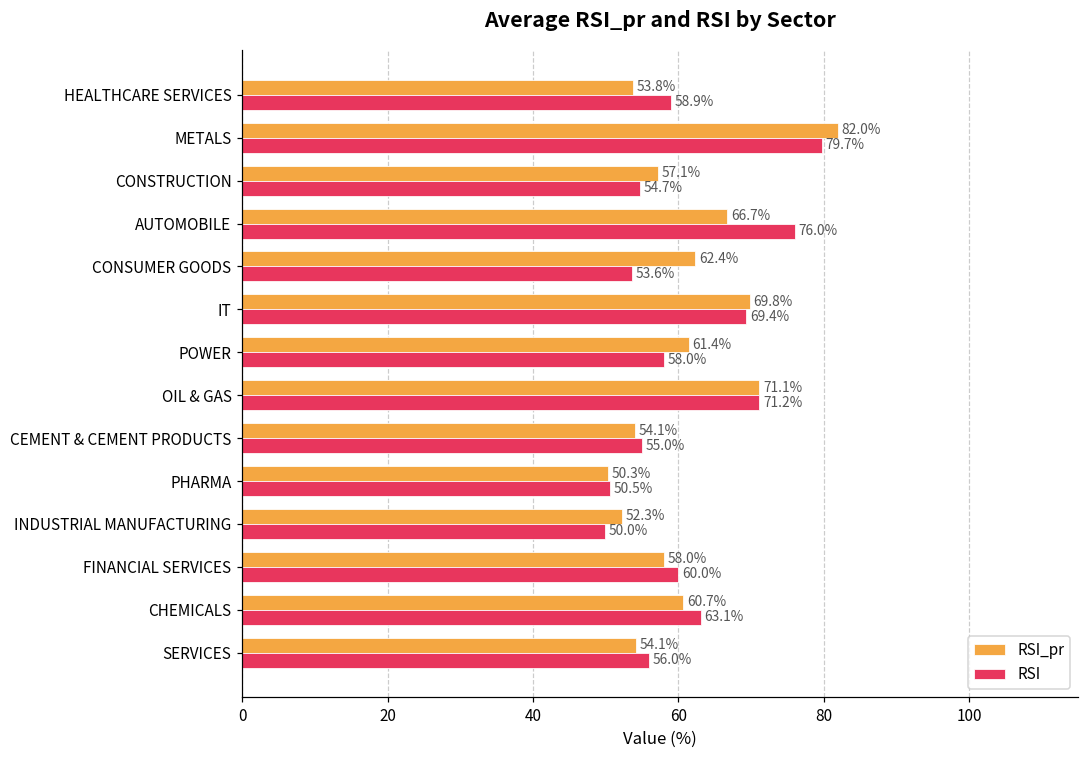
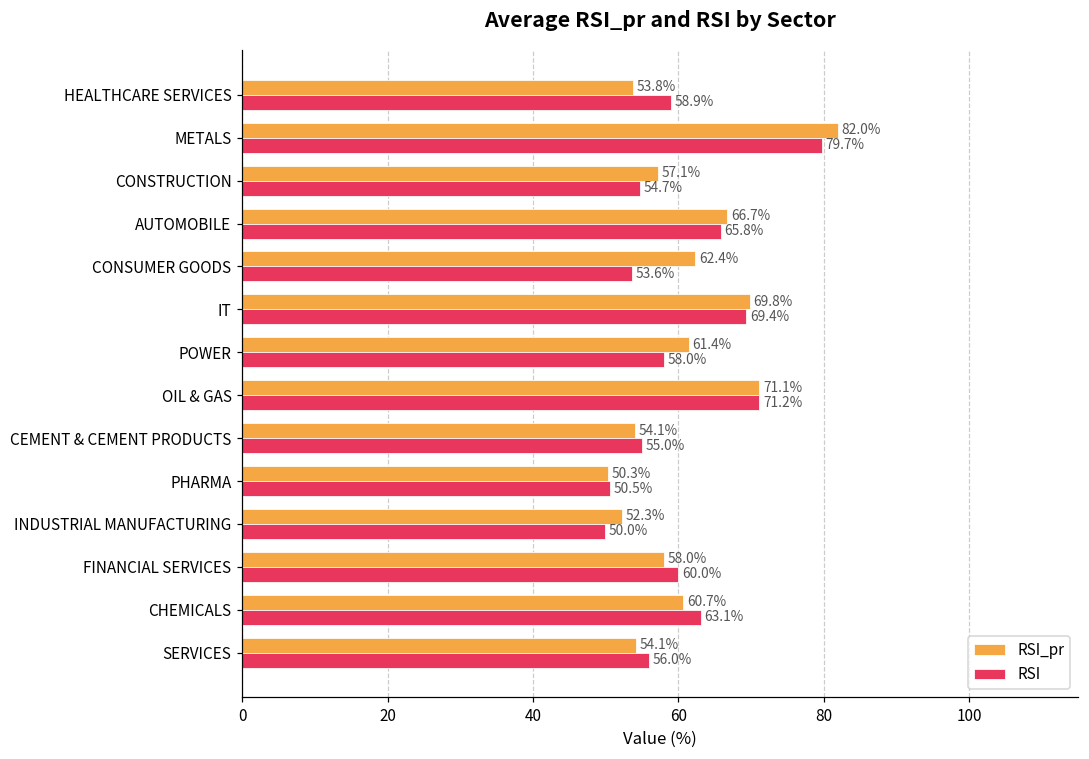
RSI, AUTOMOBILE: 76.0% -> 65.8%
